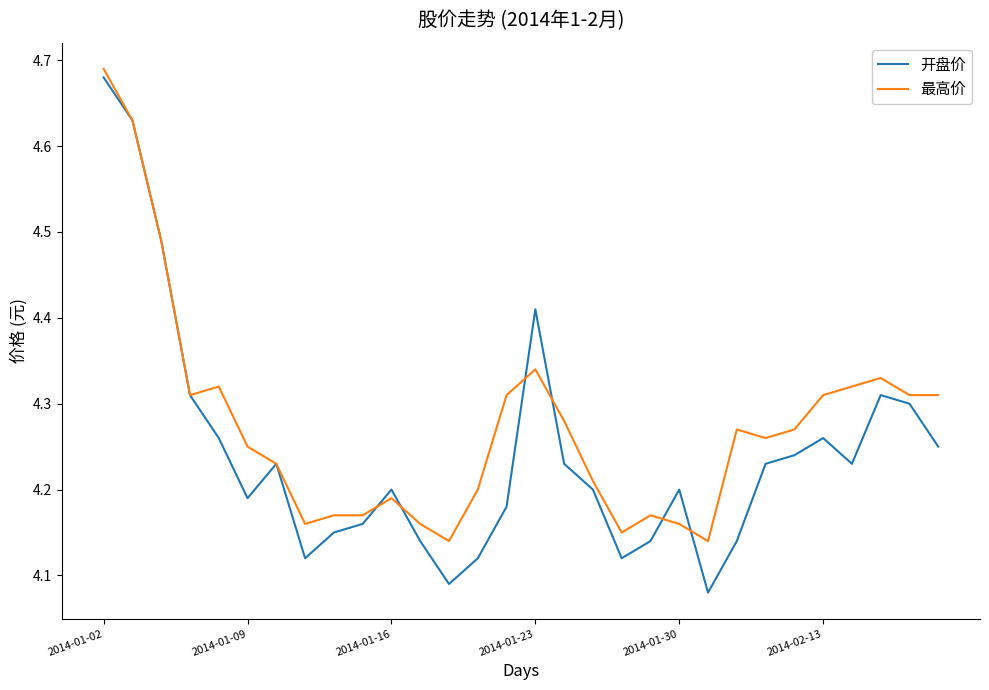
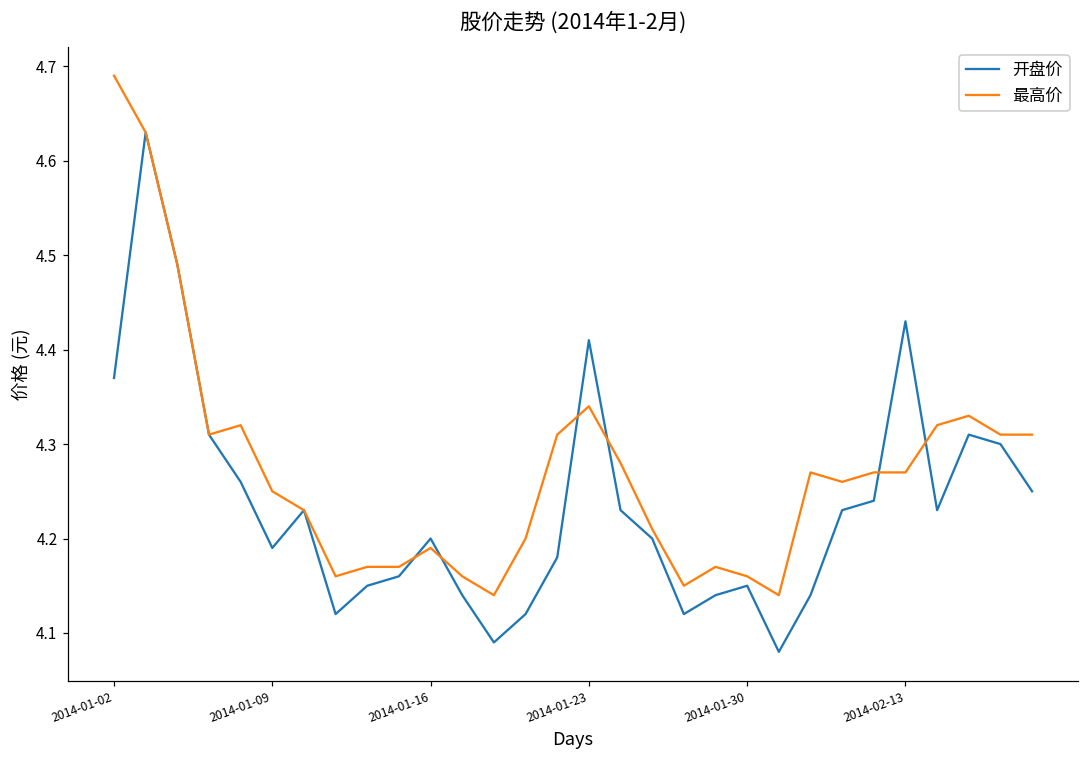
开盘价, 2014-01-02: 4.68 -> 4.37
开盘价, 2014-01-30: 4.20 -> 4.15
开盘价, 2014-02-13: 4.26 -> 4.43
最高价, 2014-02-13: 4.31 -> 4.27
